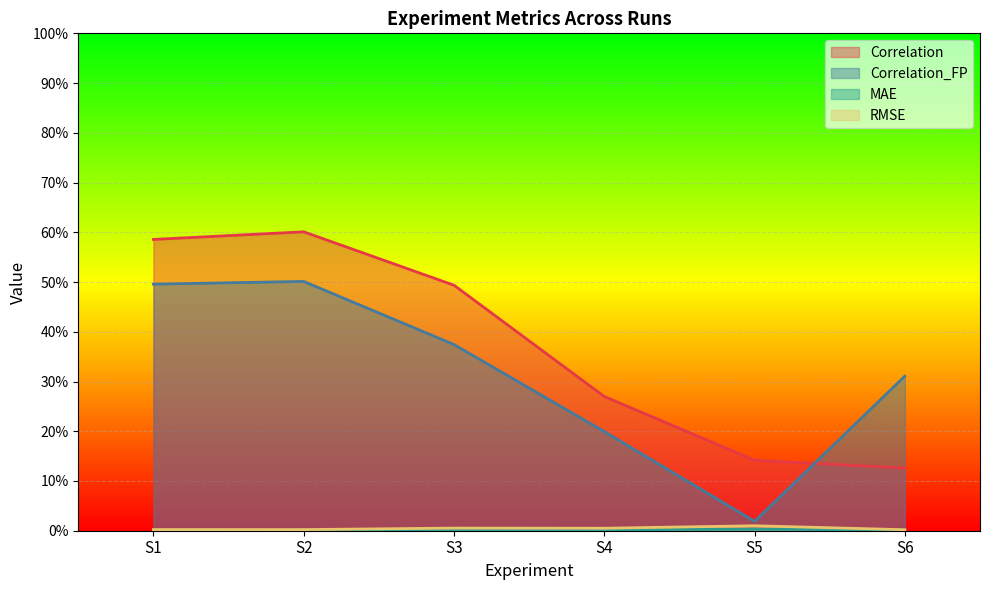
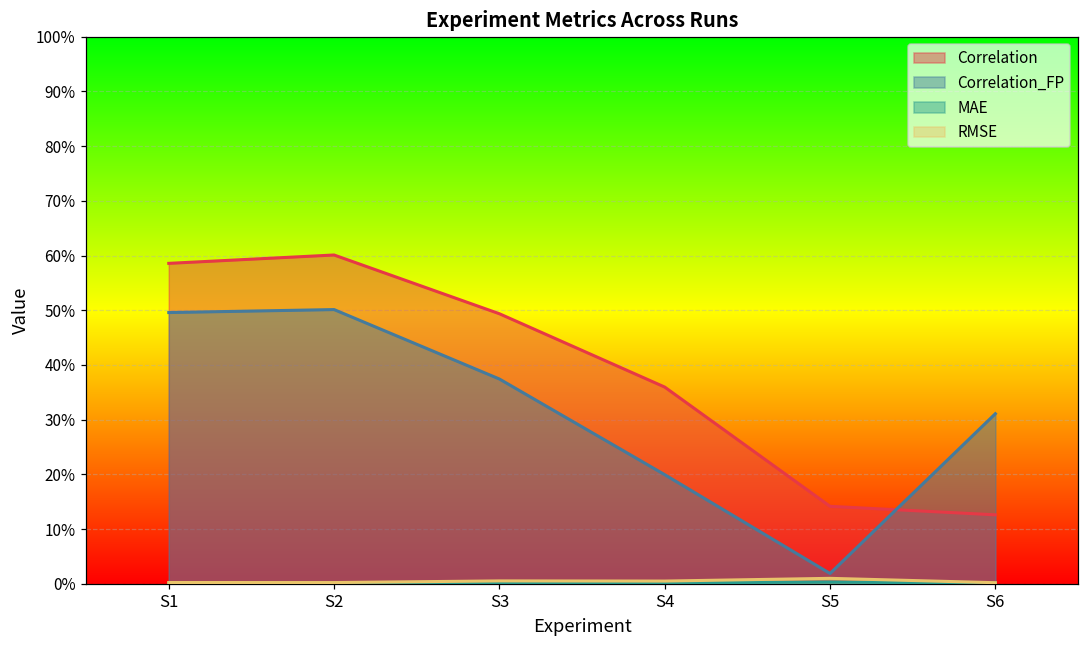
Correlation, S4: 27% -> 36%
